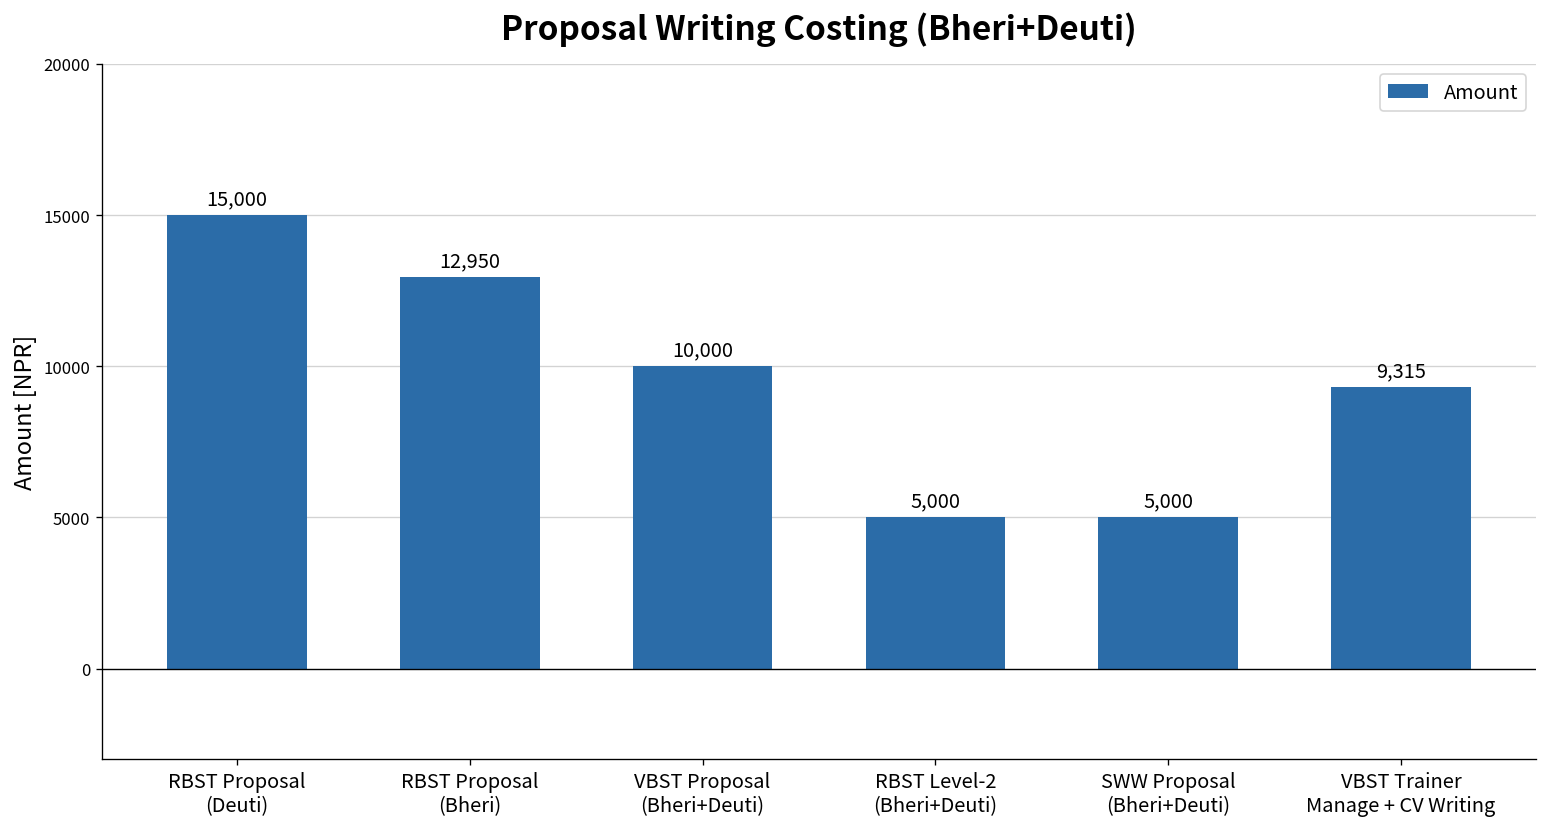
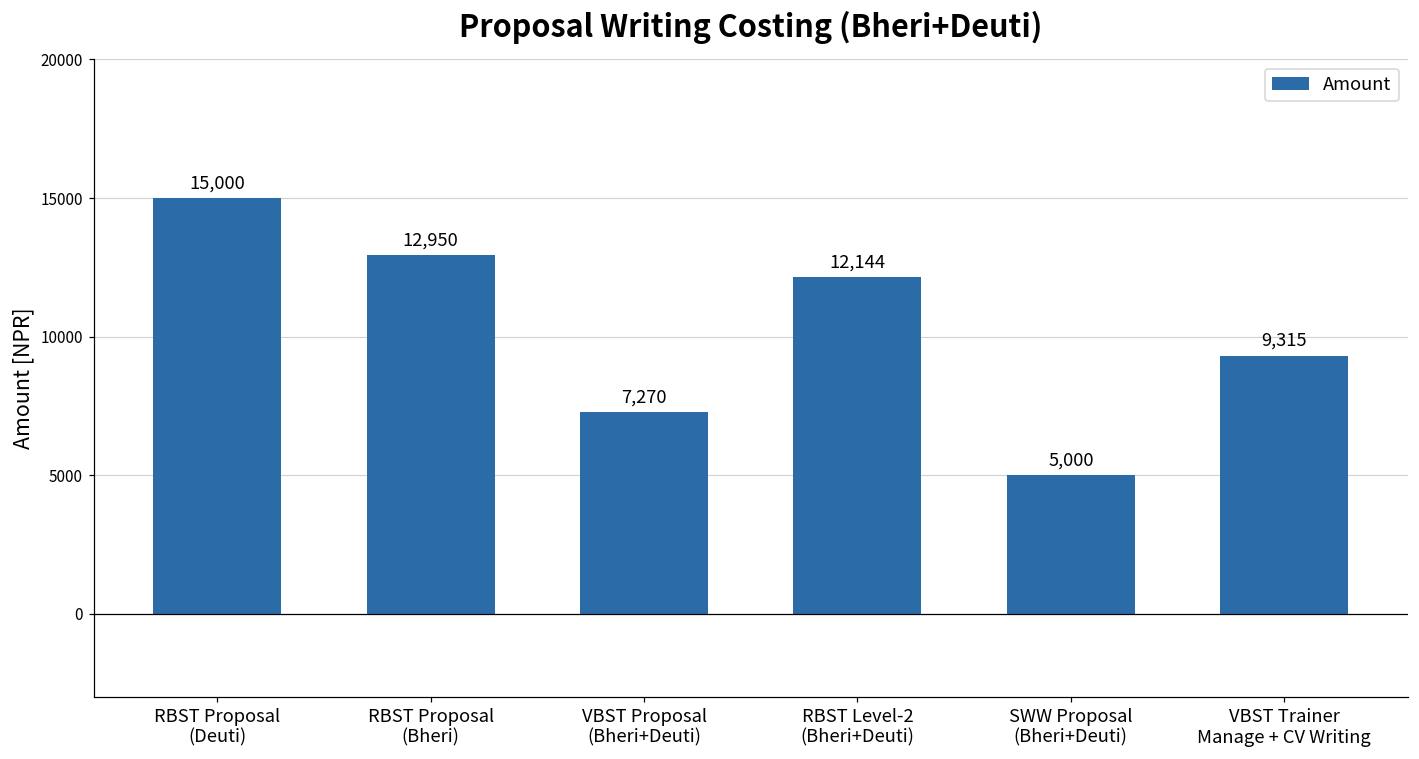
VBST Proposal (Bheri+Deuti): 10,000 -> 7,270
RBST Level-2 (Bheri+Deuti): 5,000 -> 12,144
